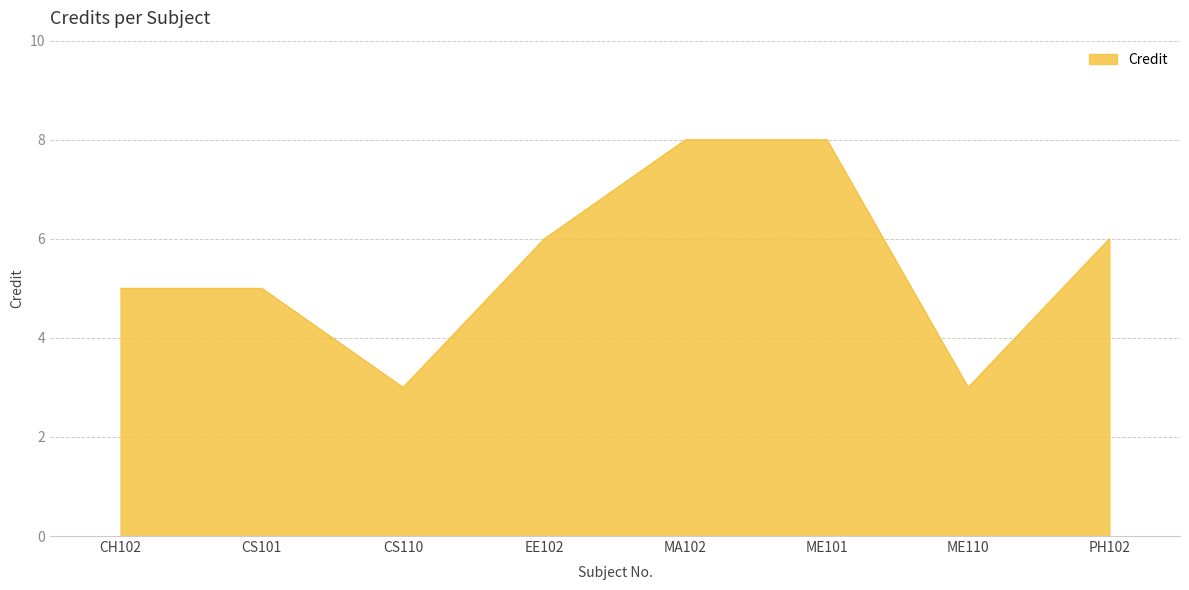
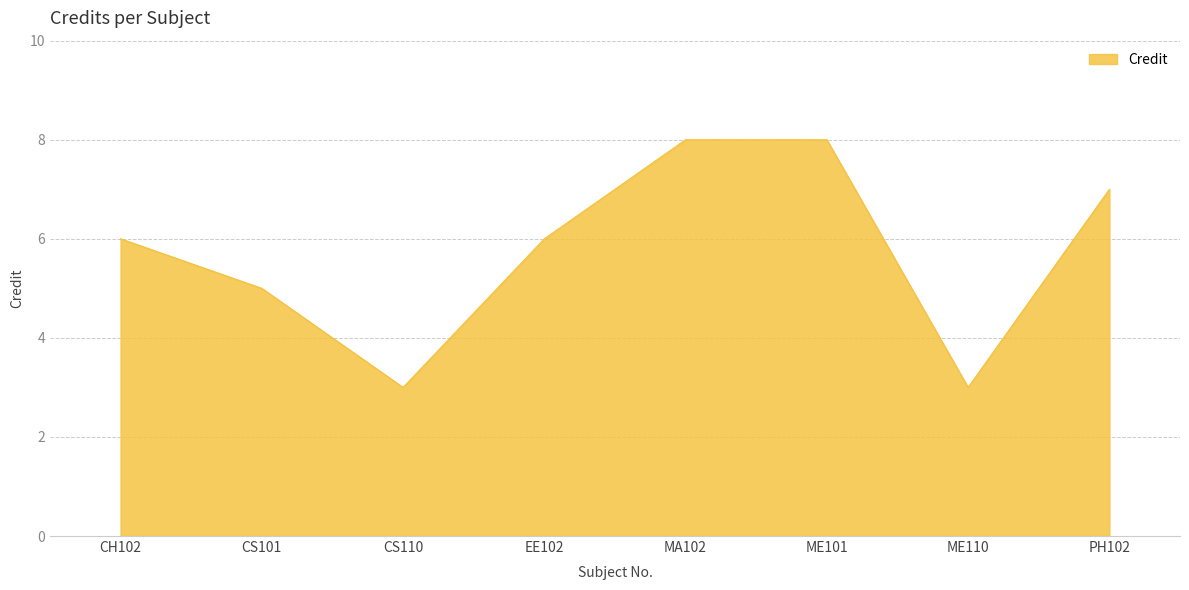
CH102: 5 -> 6
PH102: 6 -> 7
